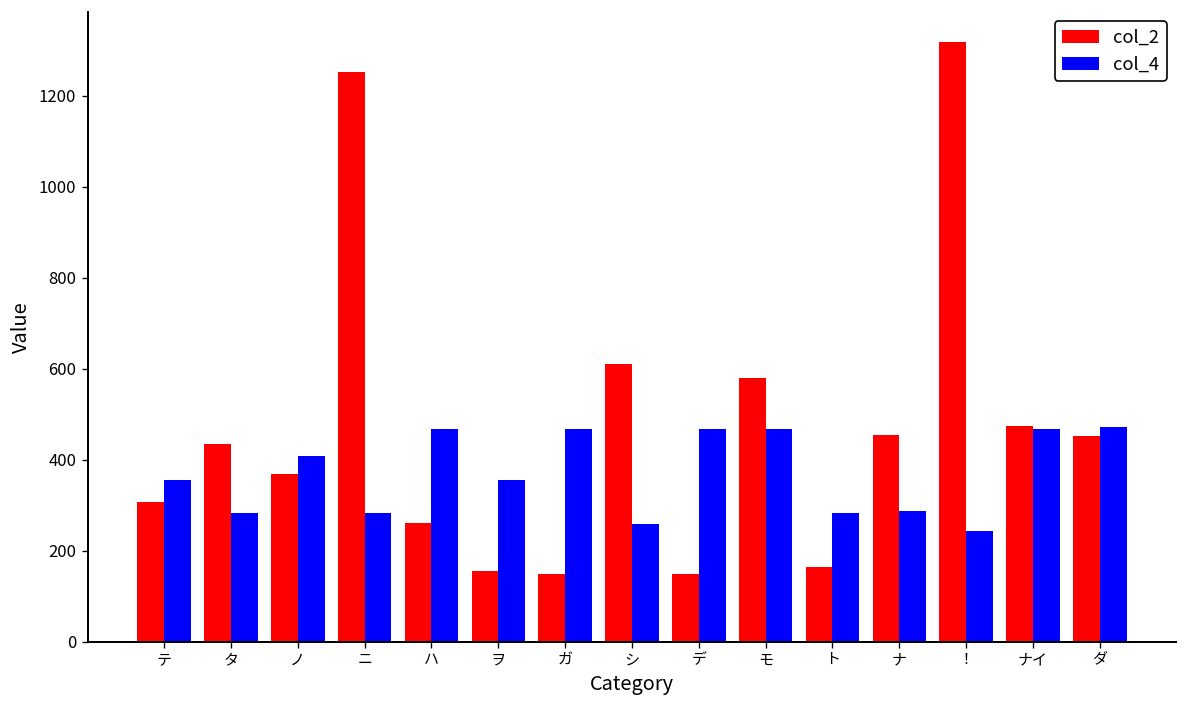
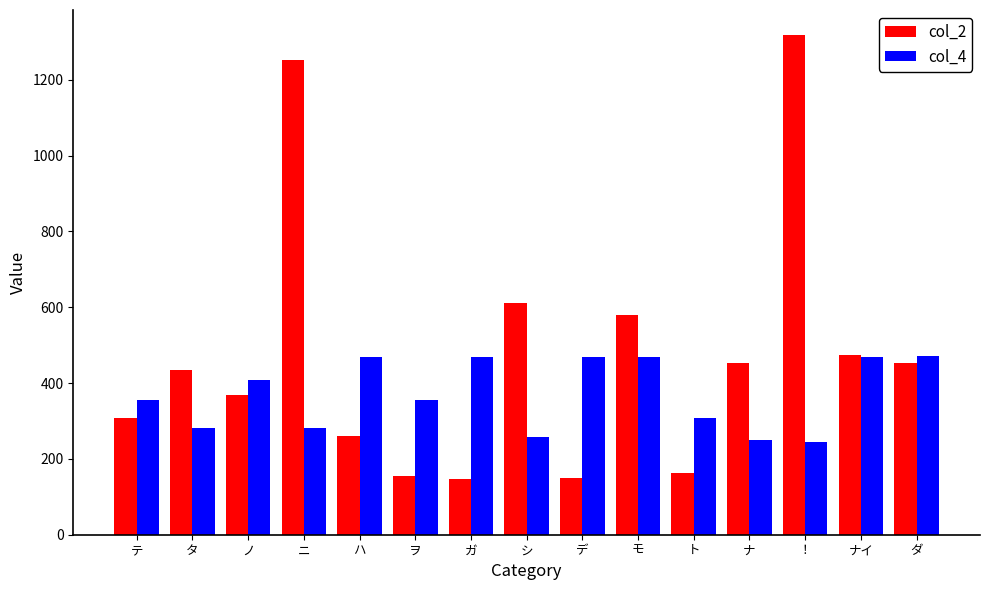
col_4, ト: 280 -> 310
col_4, ナ: 290 -> 250
